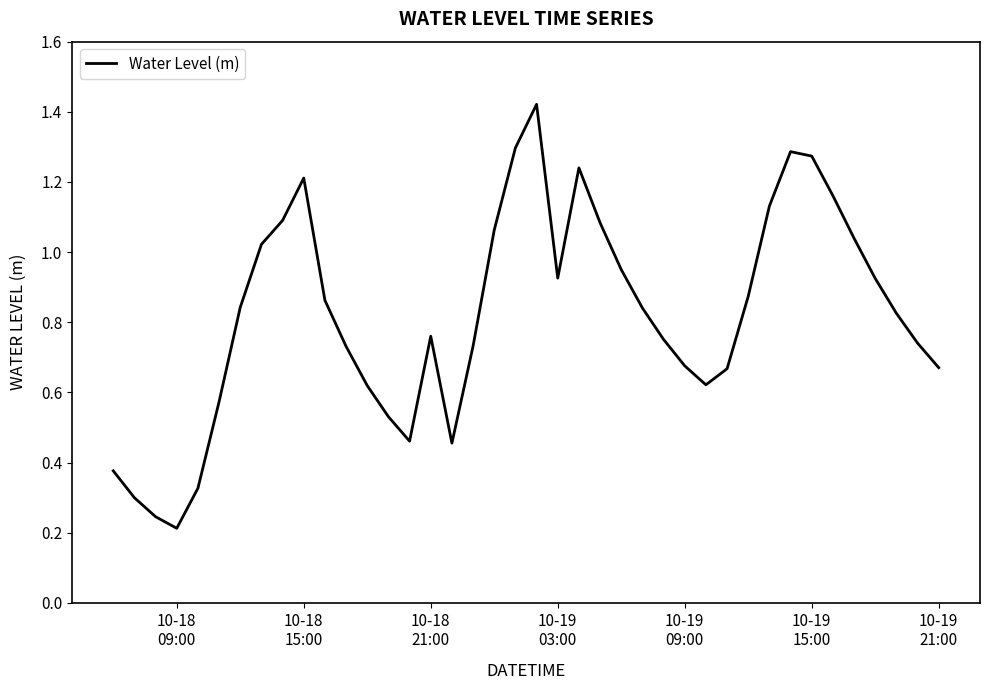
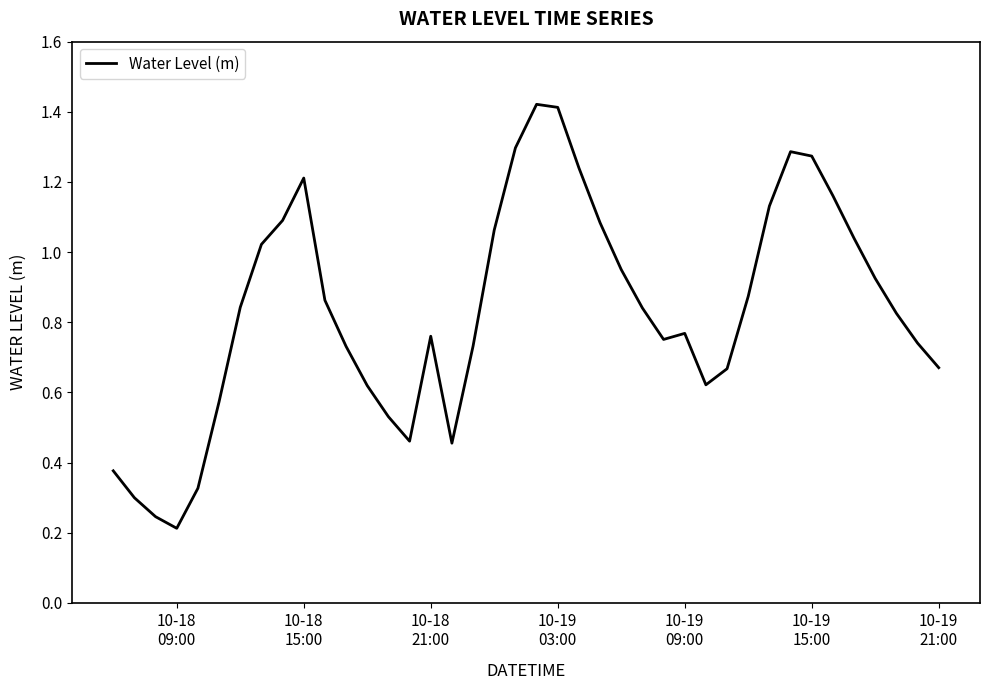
10-19 03:00: 0.93 -> 1.41
10-19 09:00: 0.68 -> 0.77
